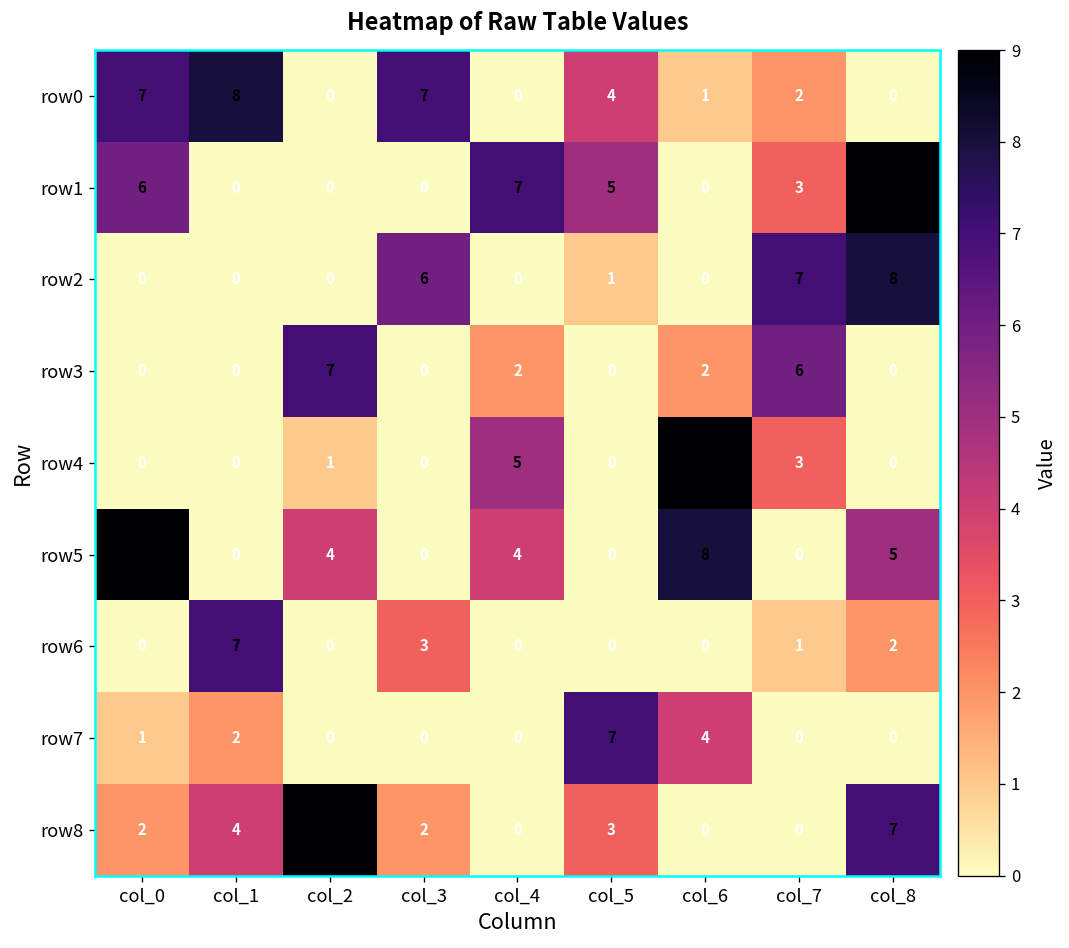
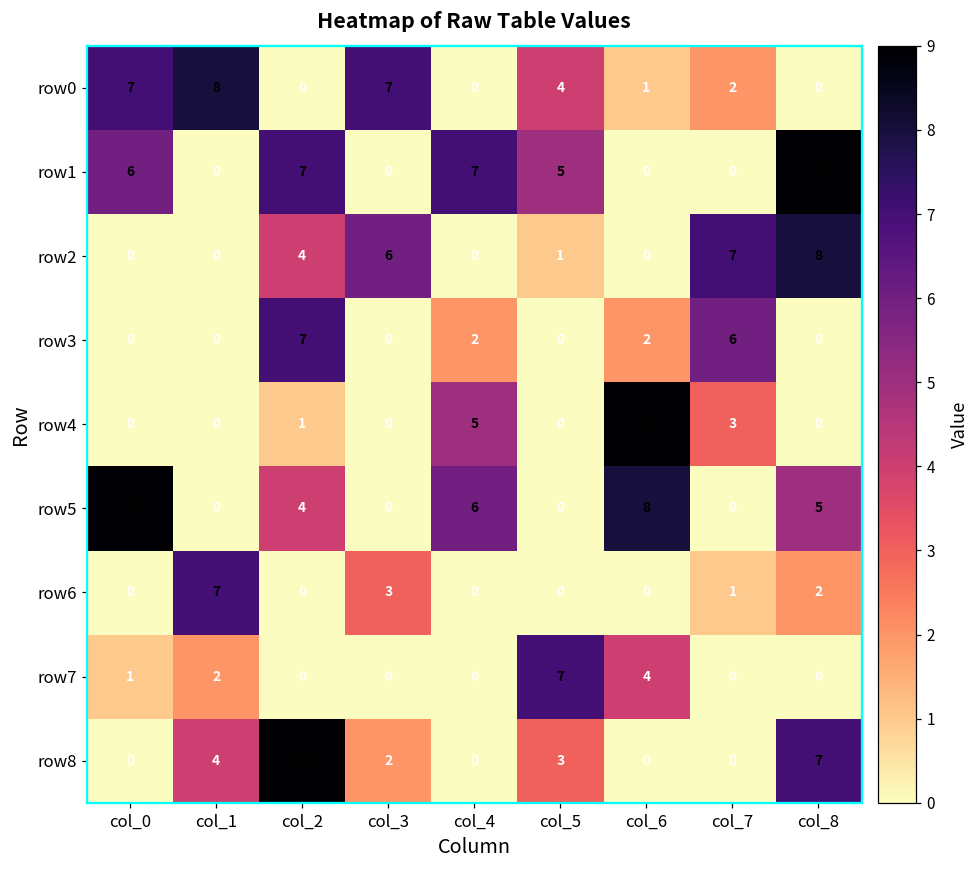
row1, col_2: 0 -> 7
row1, col_7: 3 -> 0
row2, col_2: 0 -> 4
row5, col_4: 4 -> 6
row8, col_0: 2 -> 0
